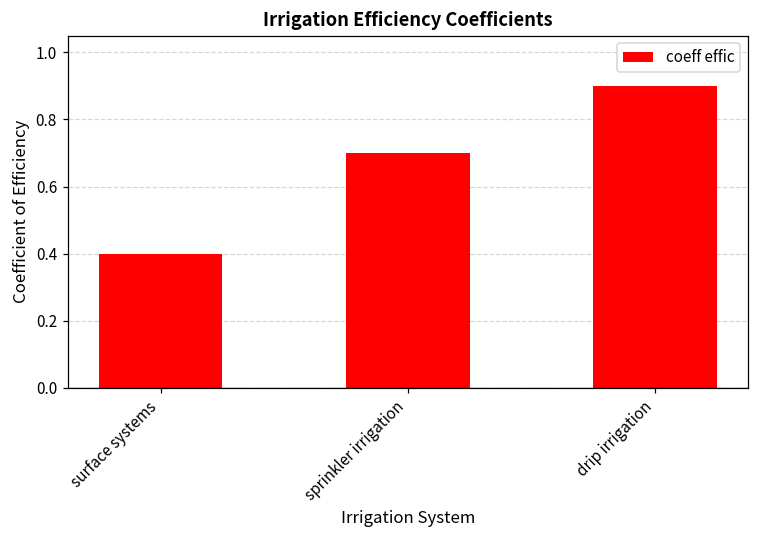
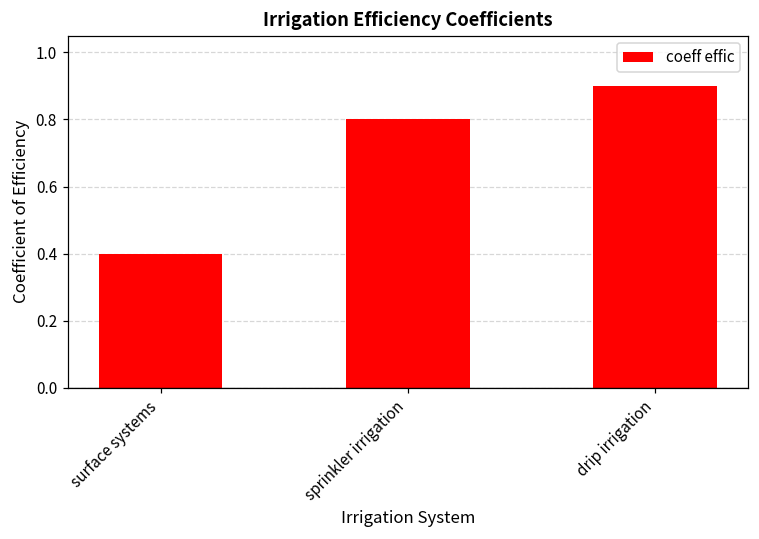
sprinkler irrigation: 0.7 -> 0.8
